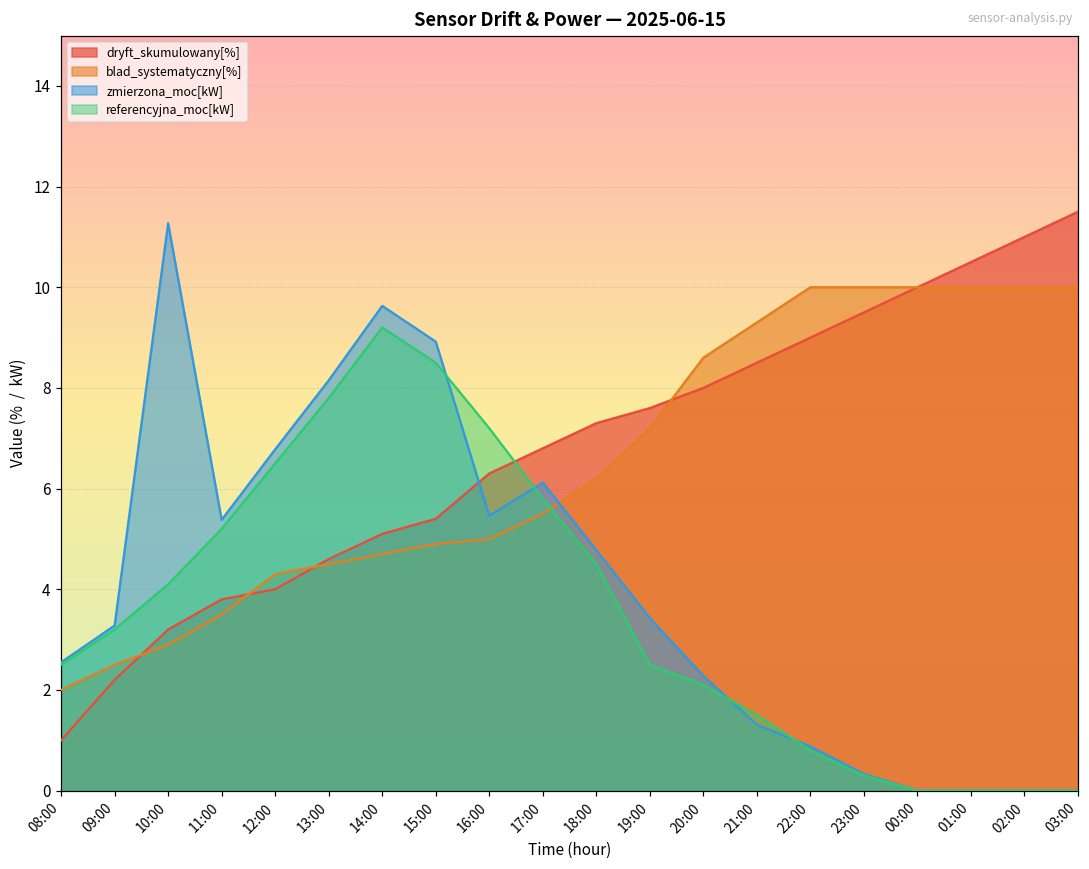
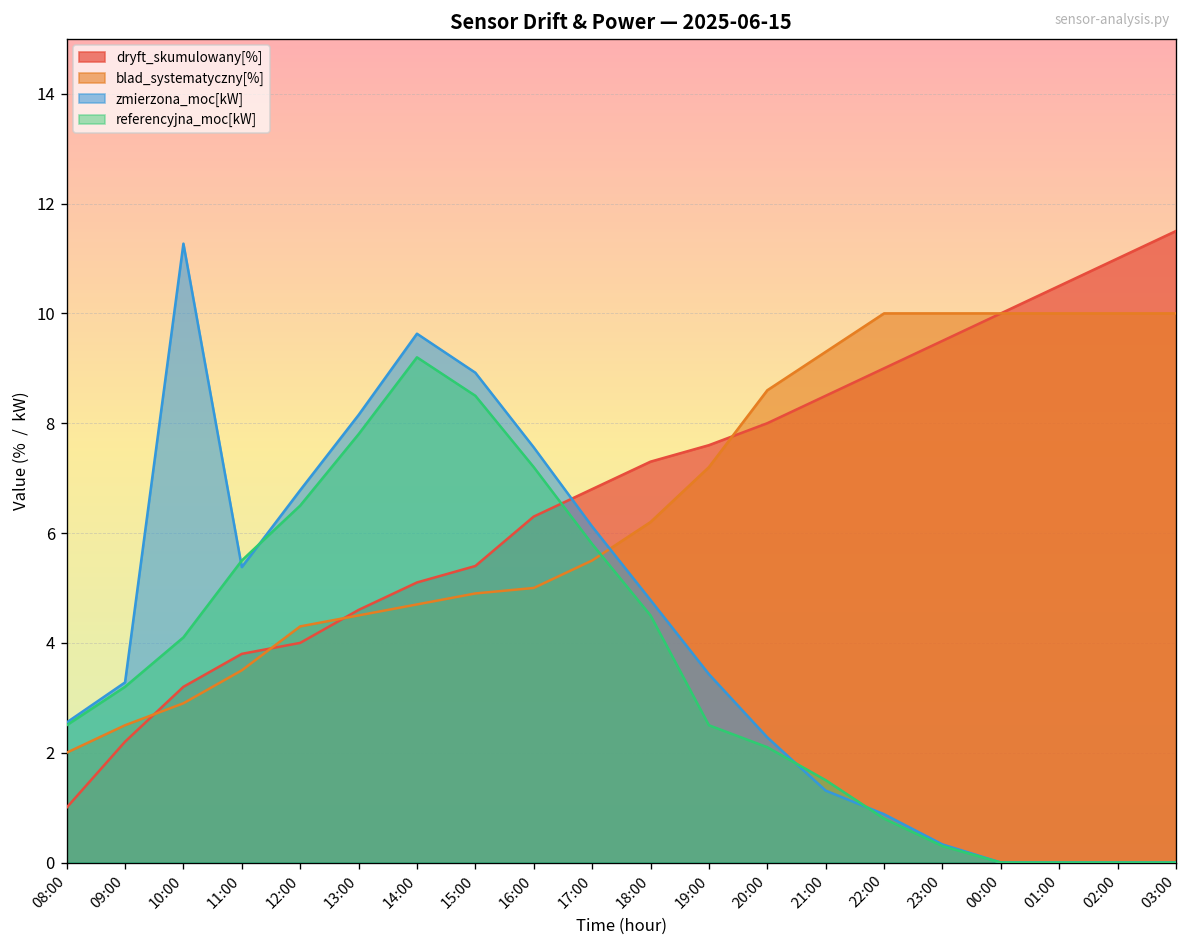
referencyjna_moc[kW], 11:00: 5.2 -> 5.5
zmierzona_moc[kW], 16:00: 5.5 -> 7.6
